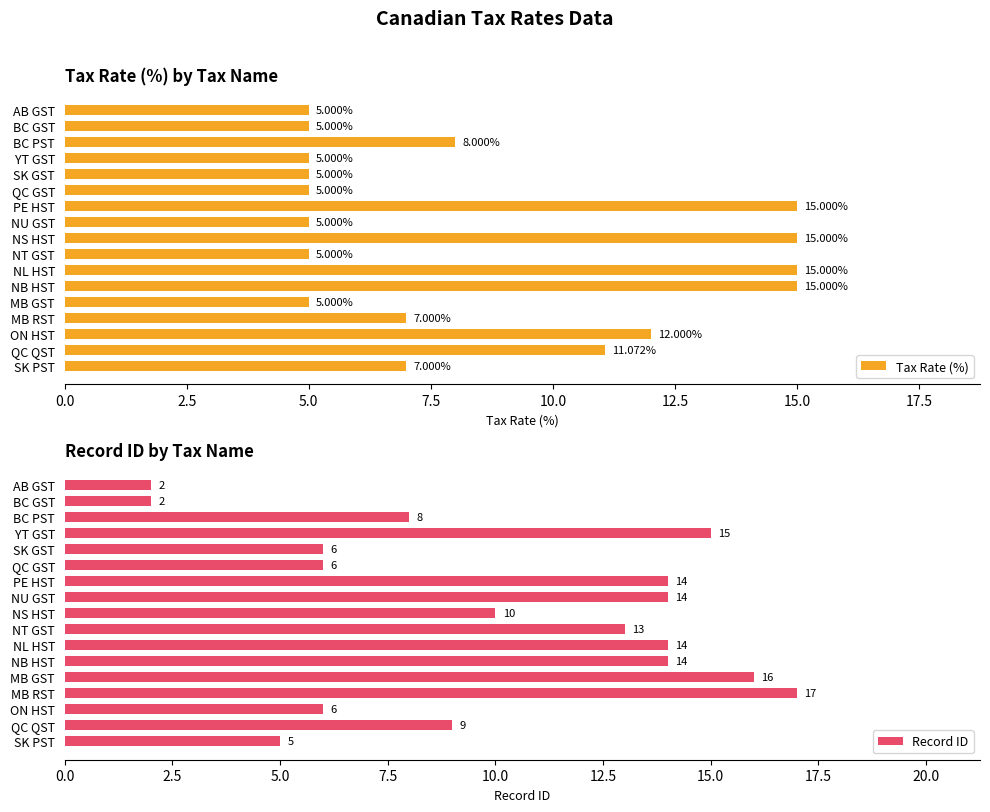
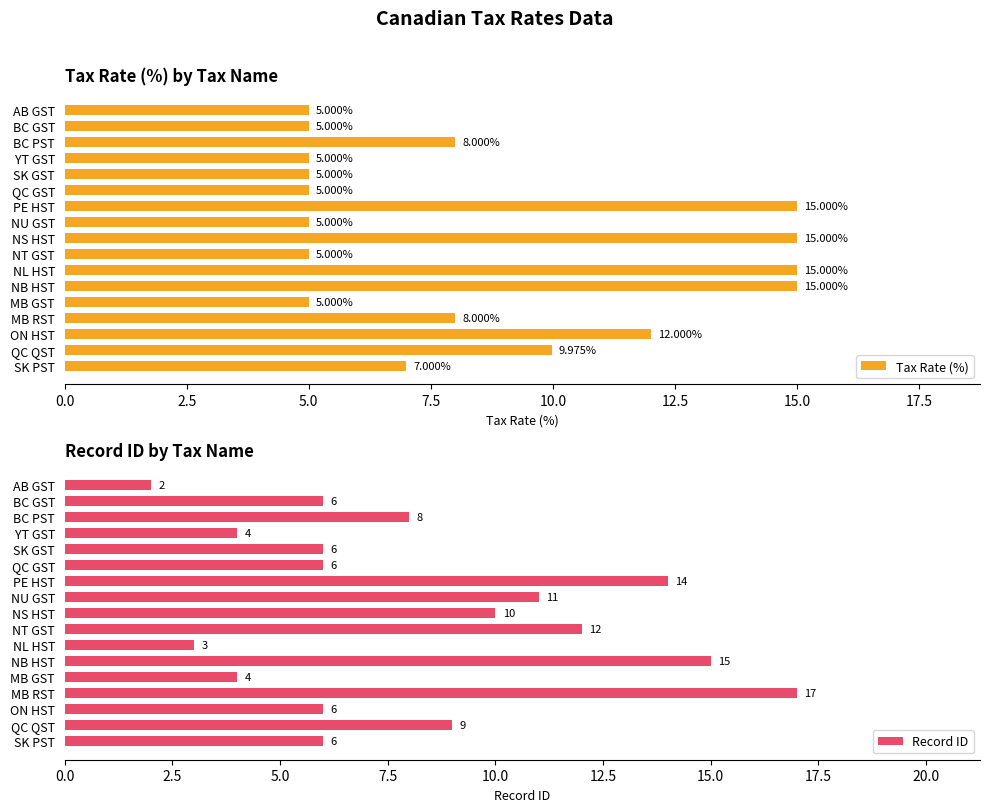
Tax Rate (%) by Tax Name, MB RST: 7.000% -> 8.000%
Tax Rate (%) by Tax Name, QC QST: 11.072% -> 9.975%
Record ID by Tax Name, BC GST: 2 -> 6
Record ID by Tax Name, YT GST: 15 -> 4
Record ID by Tax Name, NU GST: 14 -> 11
Record ID by Tax Name, NT GST: 13 -> 12
Record ID by Tax Name, NL HST: 14 -> 3
Record ID by Tax Name, NB HST: 14 -> 15
Record ID by Tax Name, MB GST: 16 -> 4
Record ID by Tax Name, SK PST: 5 -> 6
